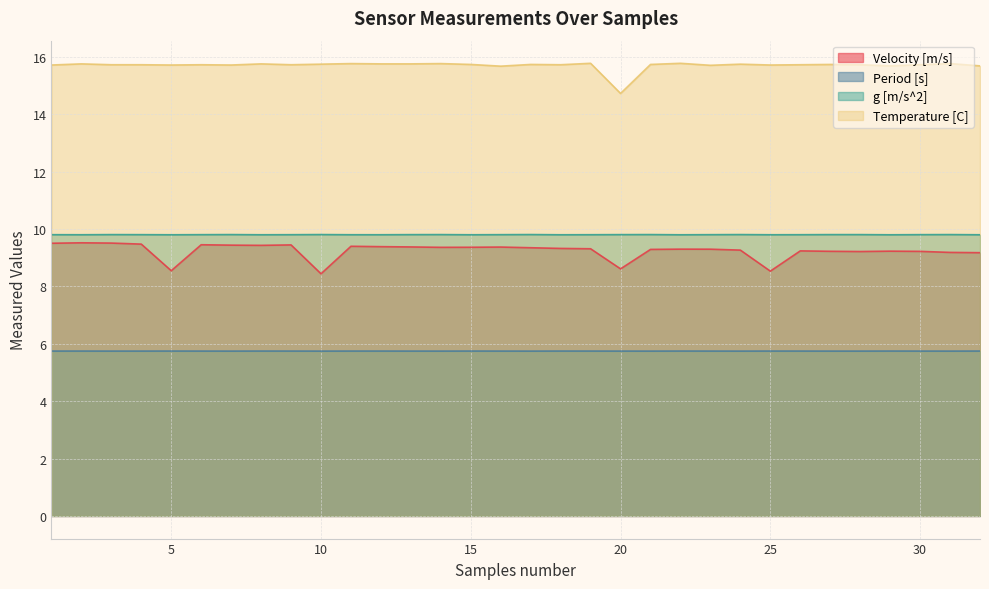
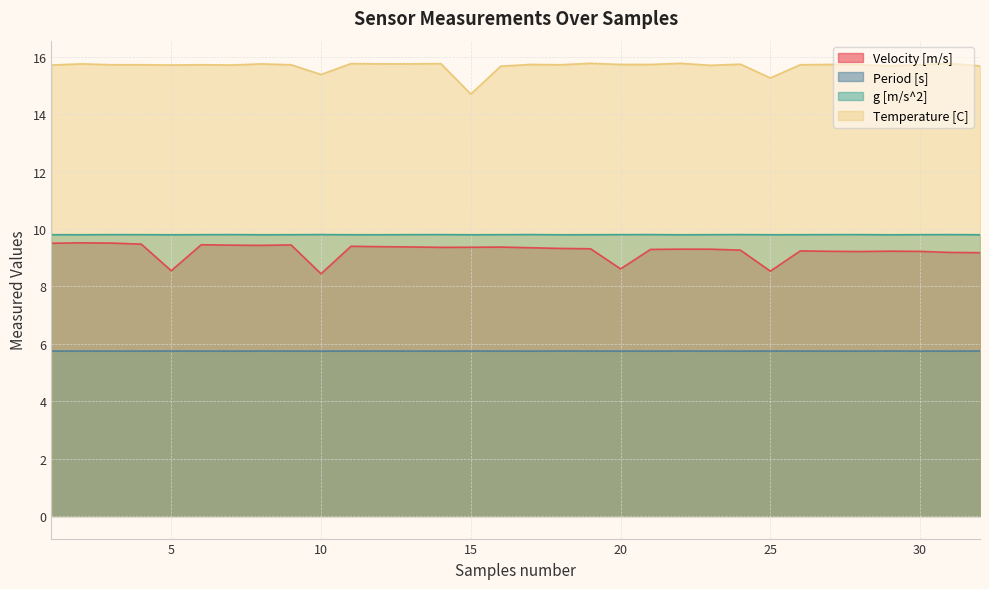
Temperature [C], 10: 15.7 -> 15.4
Temperature [C], 15: 15.7 -> 14.7
Temperature [C], 20: 14.7 -> 15.7
Temperature [C], 25: 15.7 -> 15.3
